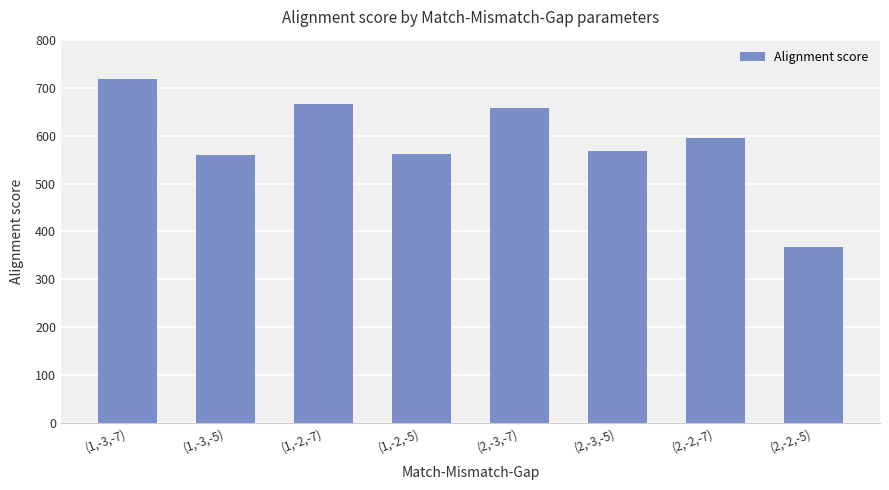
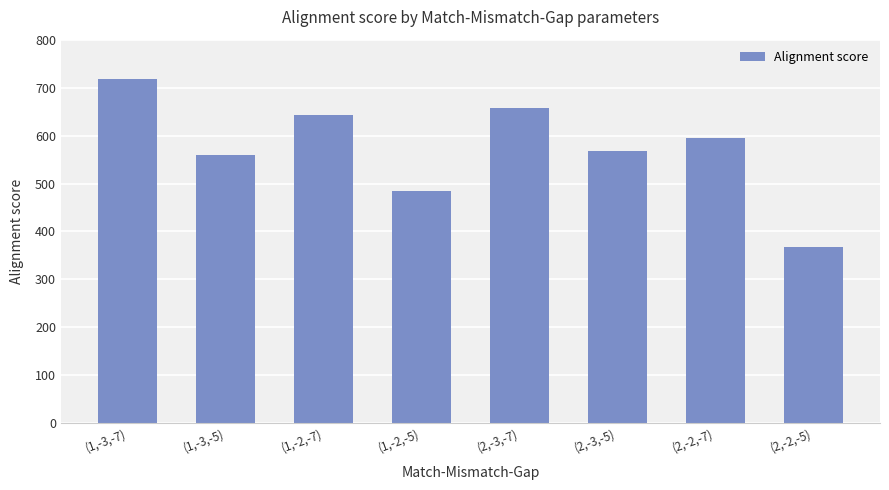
(1,-2,-7): 670 -> 640
(1,-2,-5): 560 -> 480
